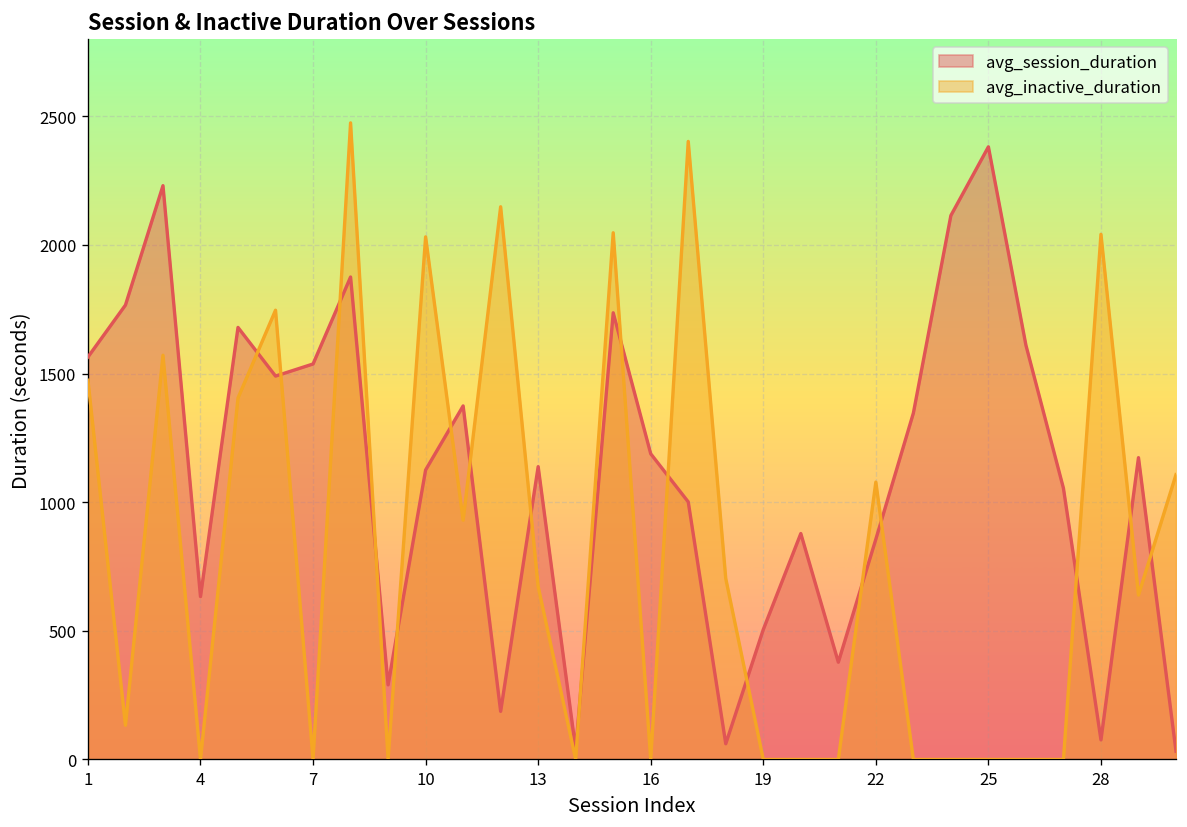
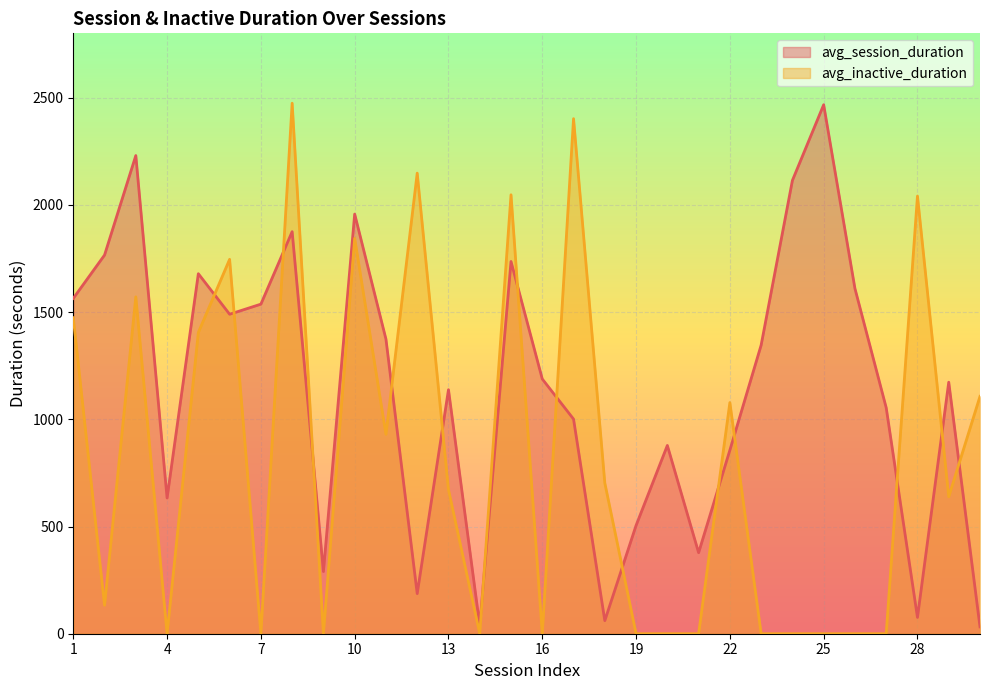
avg_session_duration, 10: 1130 -> 1960
avg_inactive_duration, 10: 2030 -> 1840
avg_session_duration, 25: 2380 -> 2470
